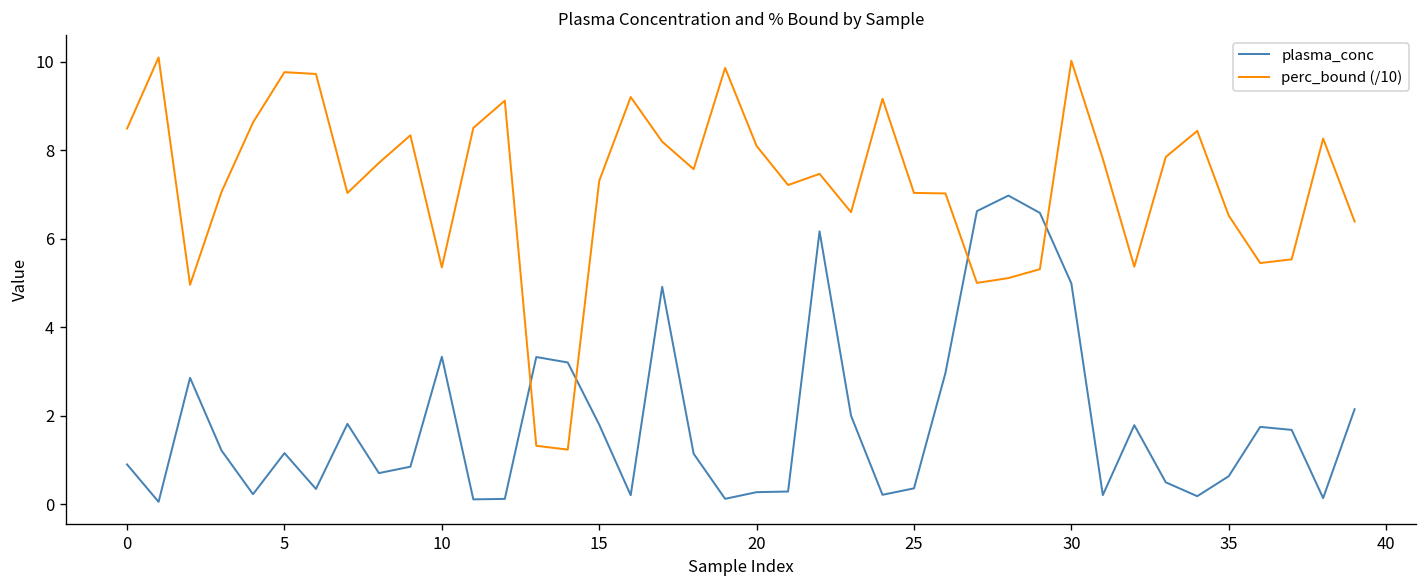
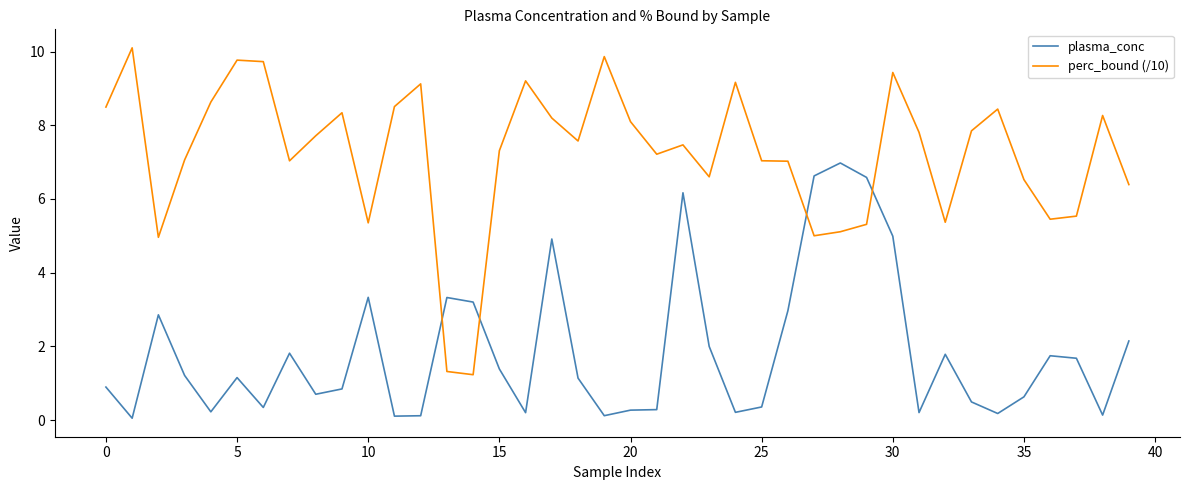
plasma_conc, 15: 1.8 -> 1.4
perc_bound (/10), 30: 10.0 -> 9.4
